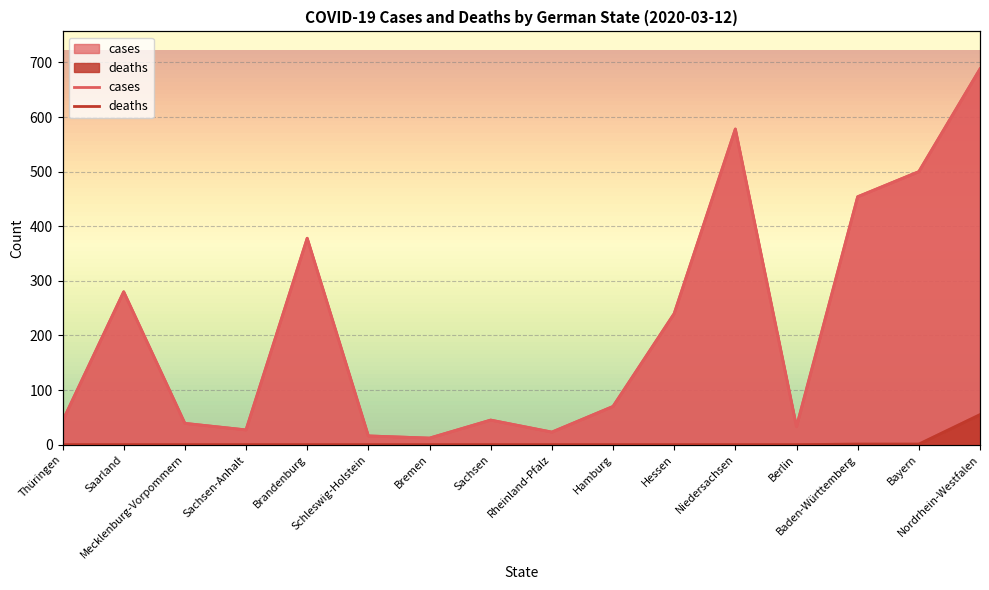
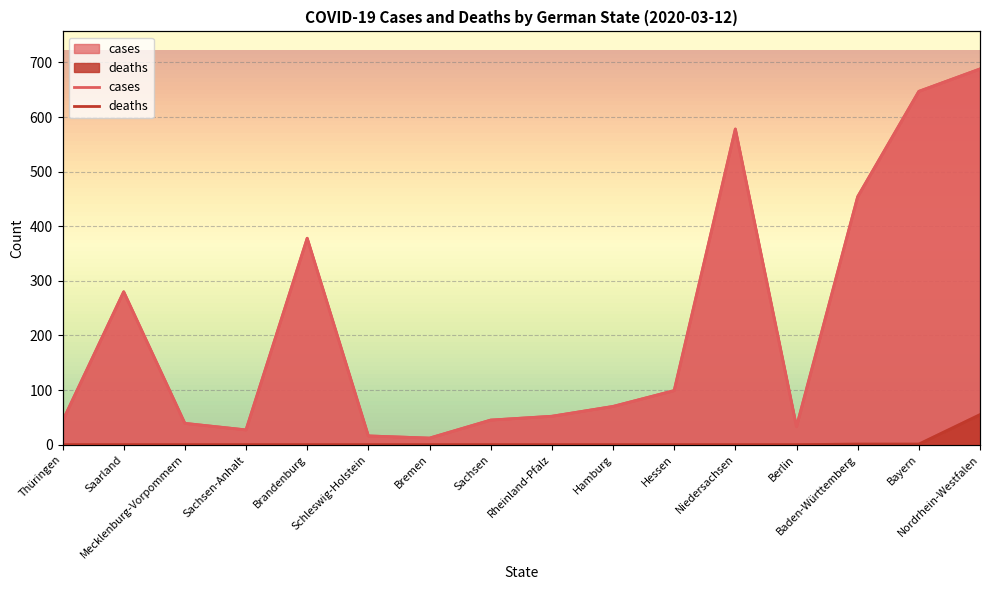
cases, Rheinland-Pfalz: 20 -> 50
cases, Hessen: 240 -> 100
cases, Bayern: 500 -> 650
